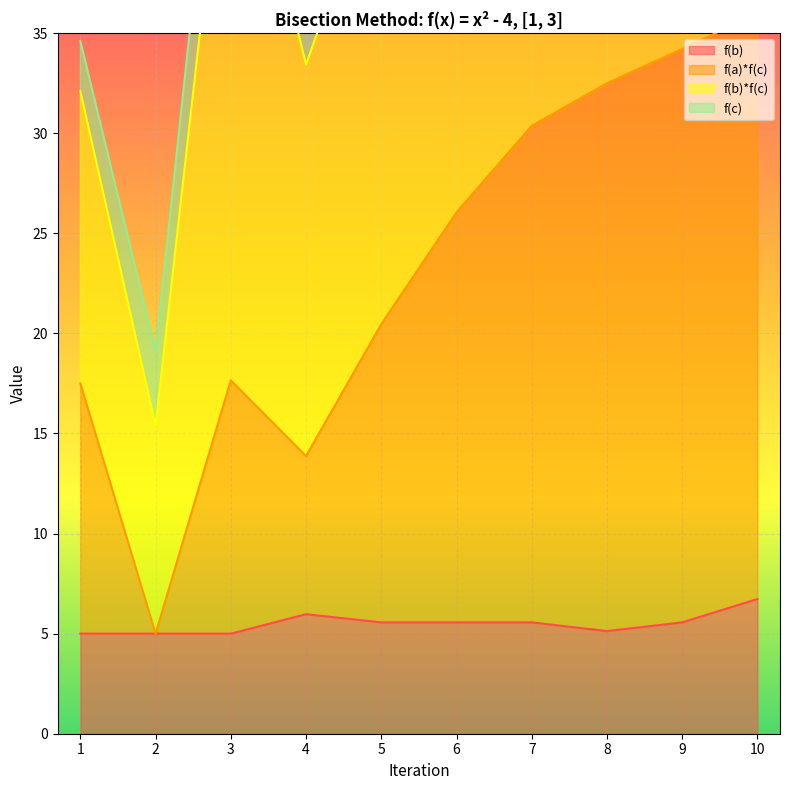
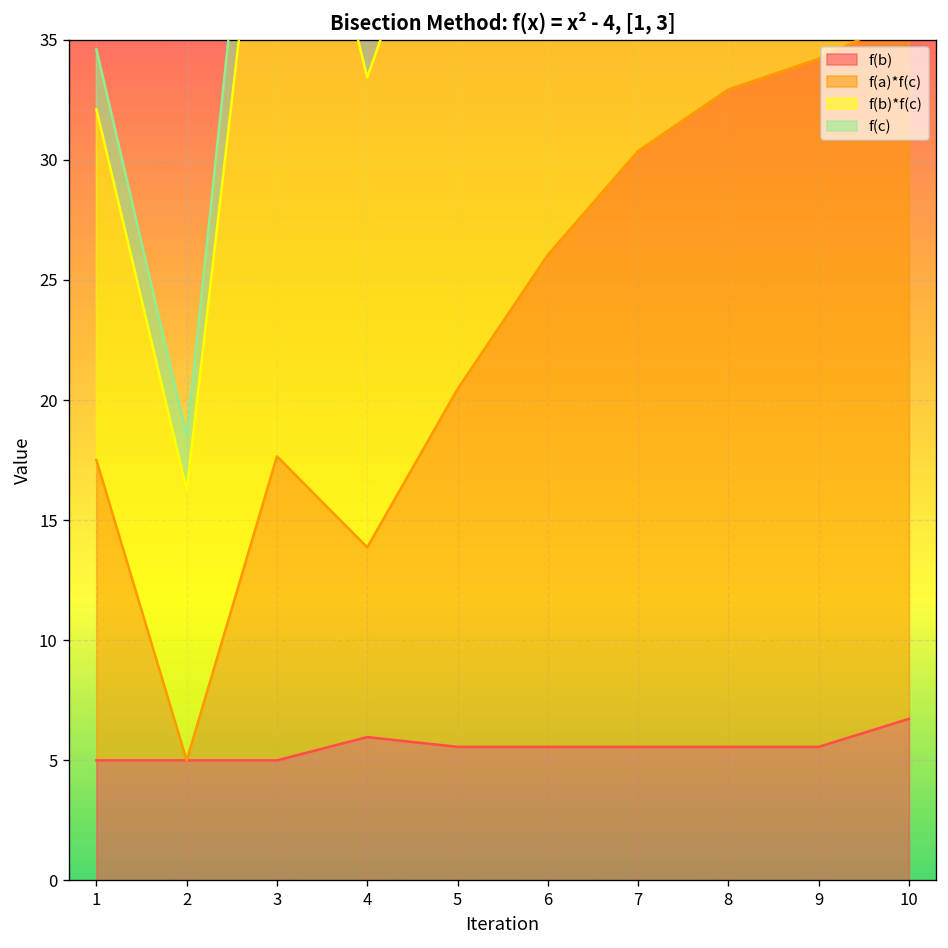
f(b)*f(c), 2: 10.4 -> 11.3
f(c), 2: 3.7 -> 2.3
f(b), 8: 5.1 -> 5.6
